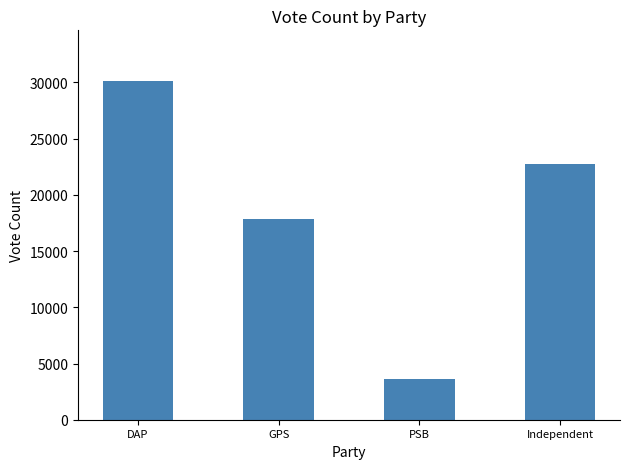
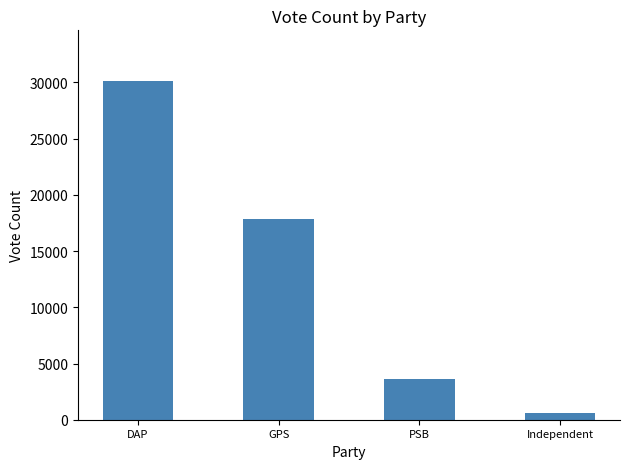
Independent: 22800 -> 600
